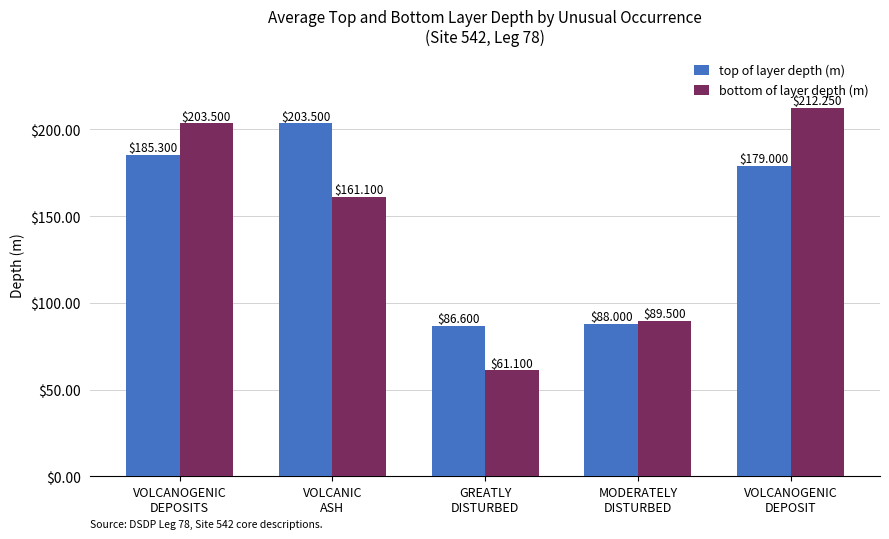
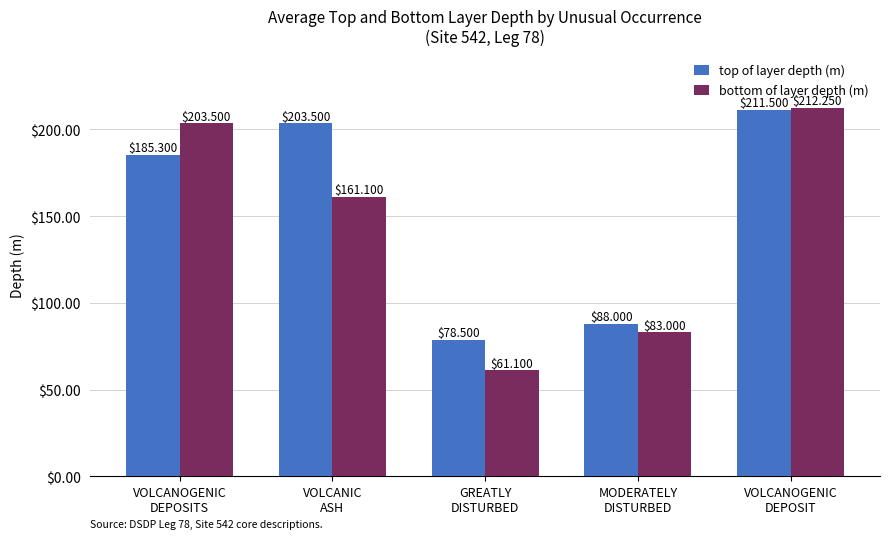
top of layer depth (m), GREATLY DISTURBED: $86.600 -> $78.500
bottom of layer depth (m), MODERATELY DISTURBED: $89.500 -> $83.000
top of layer depth (m), VOLCANOGENIC DEPOSIT: $179.000 -> $211.500
